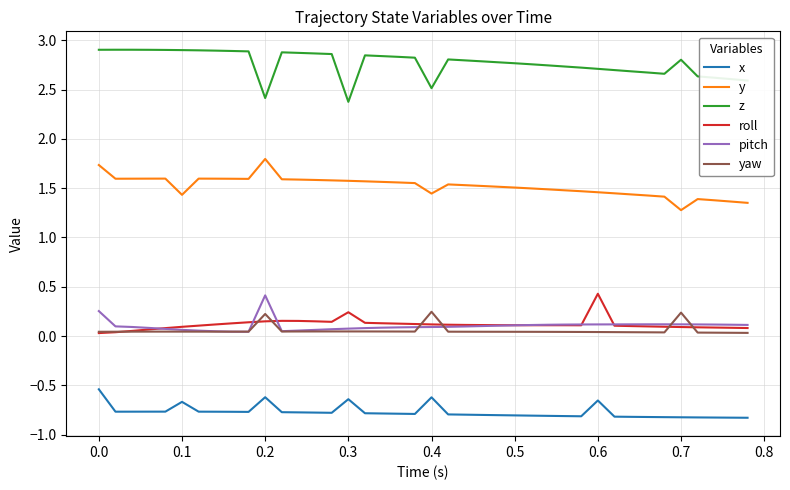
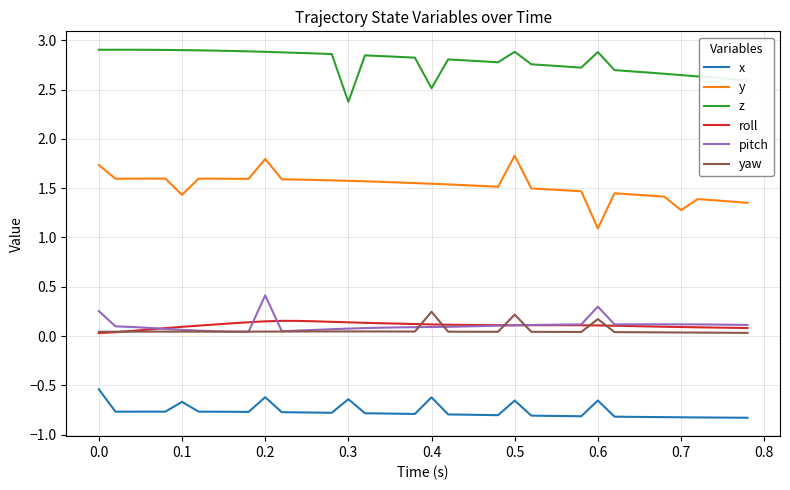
z, 0.2: 2.4 -> 2.9
yaw, 0.2: 0.2 -> 0.0
roll, 0.3: 0.2 -> 0.1
y, 0.4: 1.4 -> 1.5
x, 0.5: -0.8 -> -0.7
y, 0.5: 1.5 -> 1.8
z, 0.5: 2.8 -> 2.9
yaw, 0.5: 0.0 -> 0.2
y, 0.6: 1.5 -> 1.1
z, 0.6: 2.7 -> 2.9
roll, 0.6: 0.4 -> 0.1
pitch, 0.6: 0.1 -> 0.3
yaw, 0.6: 0.0 -> 0.2
z, 0.7: 2.8 -> 2.6
yaw, 0.7: 0.2 -> 0.0
